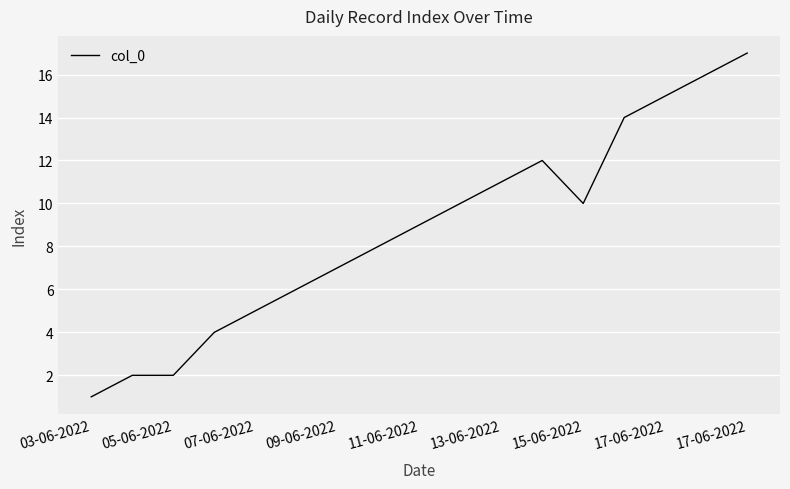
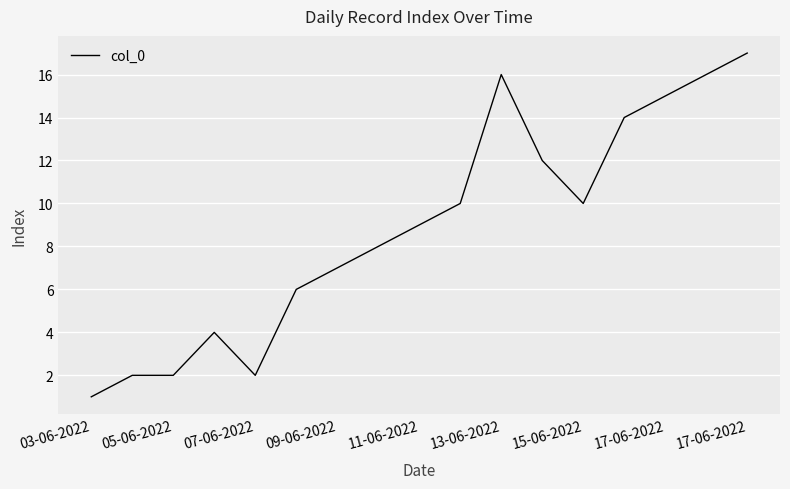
07-06-2022: 5 -> 2
13-06-2022: 11 -> 16
